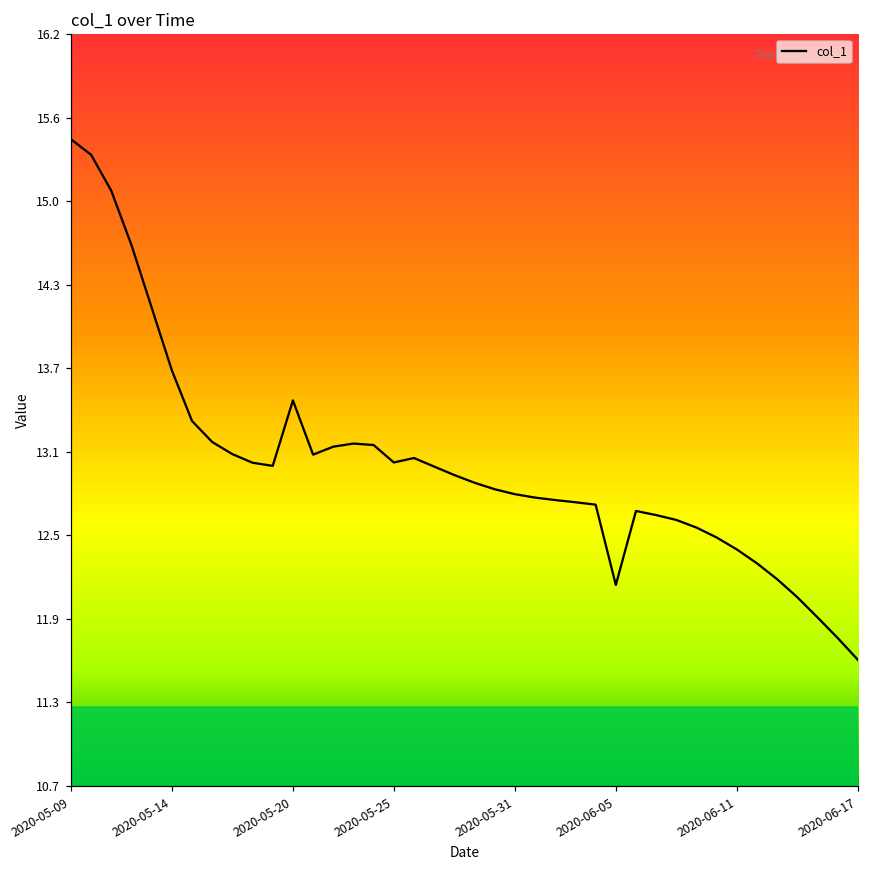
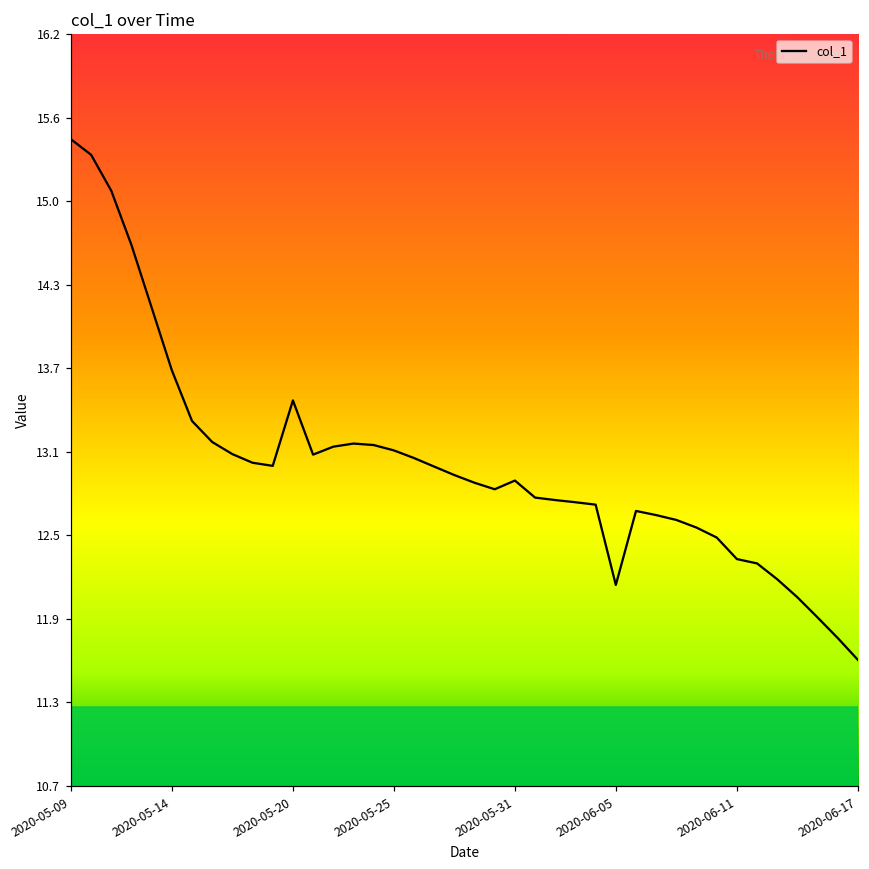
2020-05-25: 13.04 -> 13.13
2020-05-31: 12.80 -> 12.90
2020-06-11: 12.40 -> 12.33
